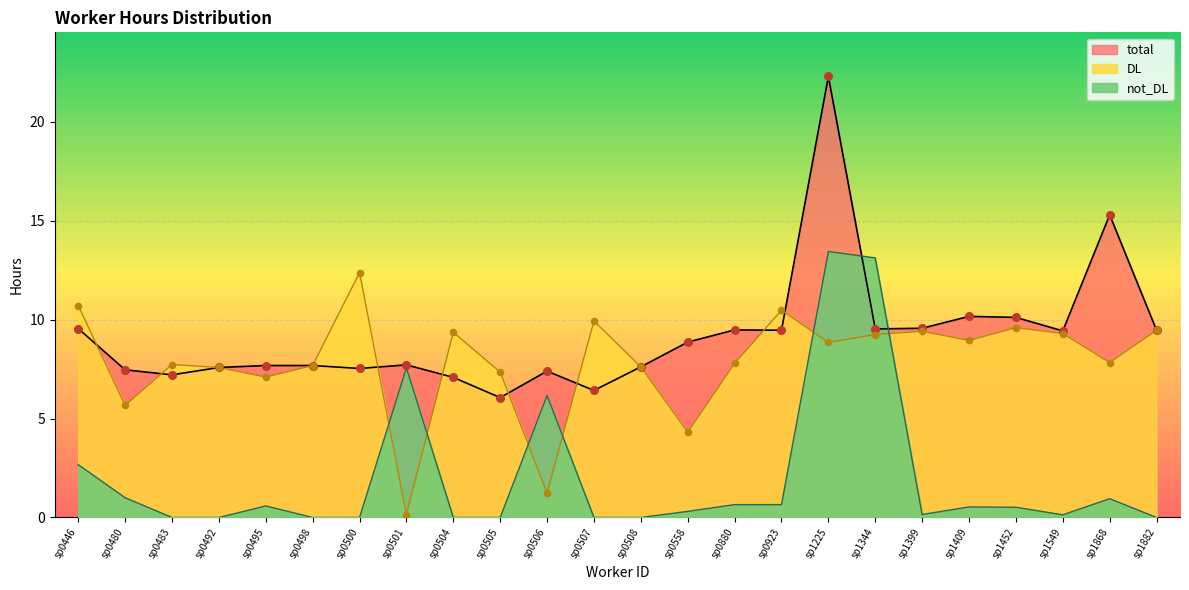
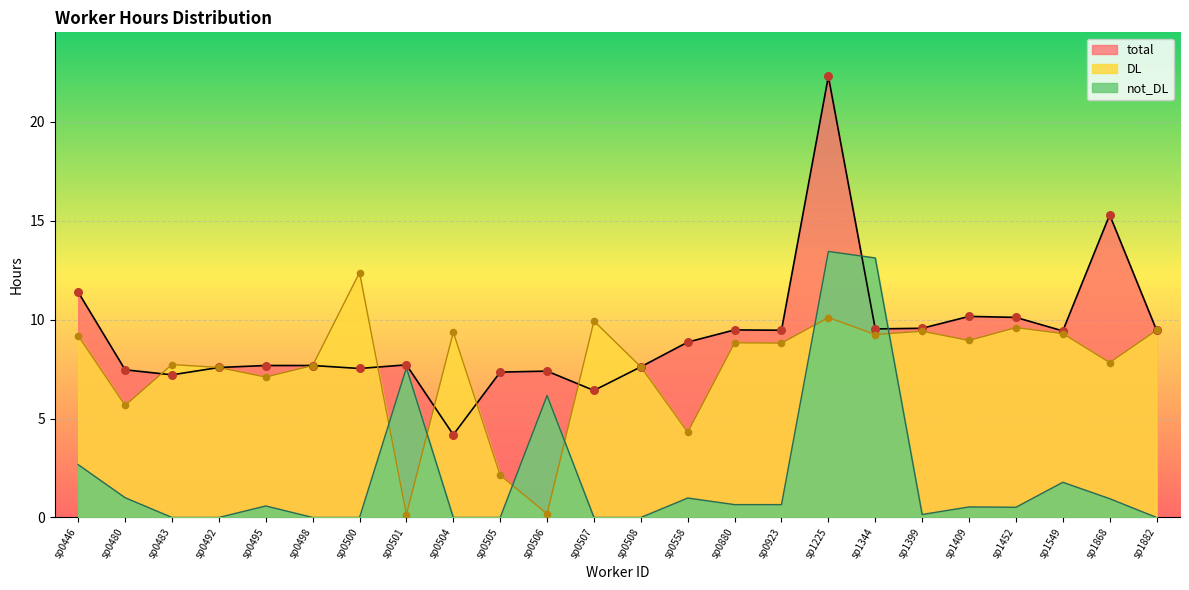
total, sp0446: 9.6 -> 11.4
DL, sp0446: 10.7 -> 9.2
total, sp0504: 7.1 -> 4.2
total, sp0505: 6.1 -> 7.4
DL, sp0505: 7.4 -> 2.1
DL, sp0506: 1.2 -> 0.2
not_DL, sp0558: 0.3 -> 1.0
DL, sp0880: 7.8 -> 8.8
DL, sp0923: 10.5 -> 8.8
DL, sp1225: 8.9 -> 10.1
not_DL, sp1549: 0.1 -> 1.8
